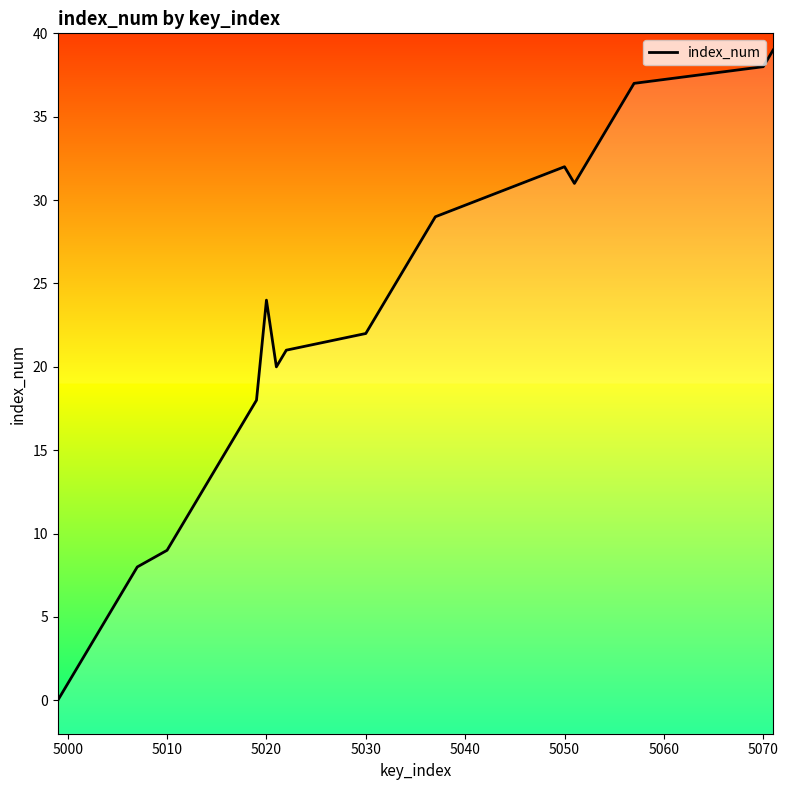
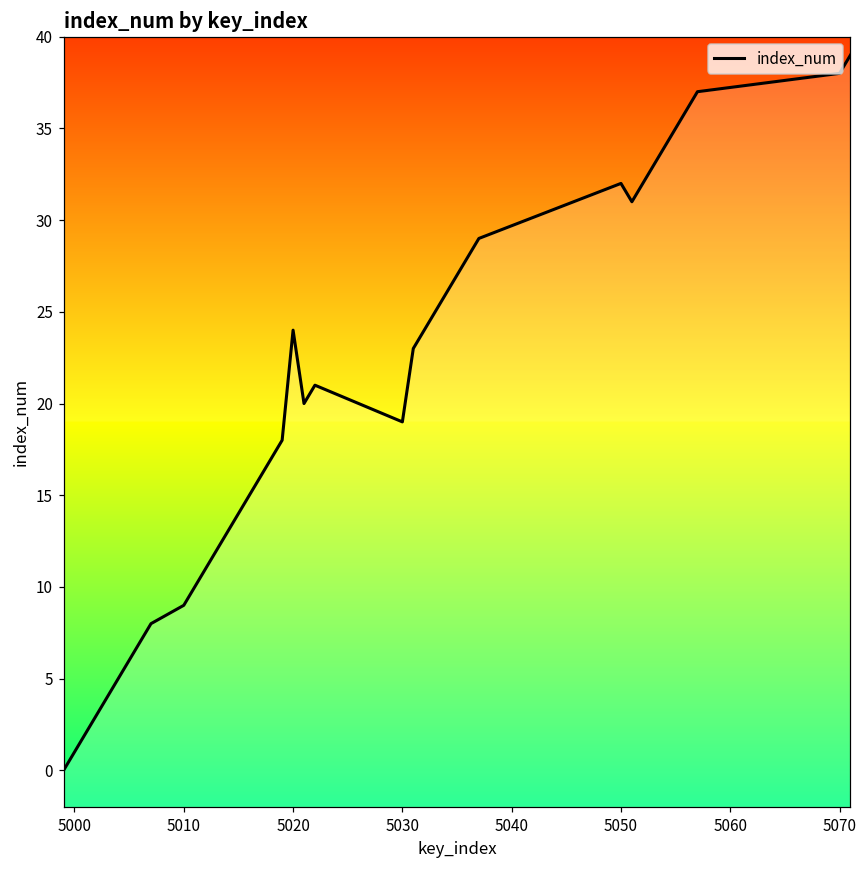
5030: 22 -> 19
